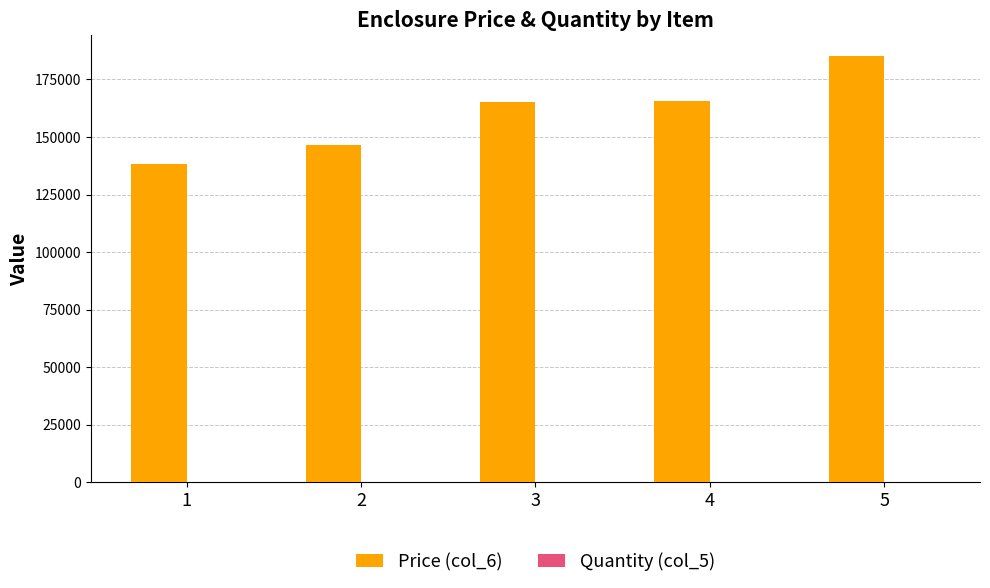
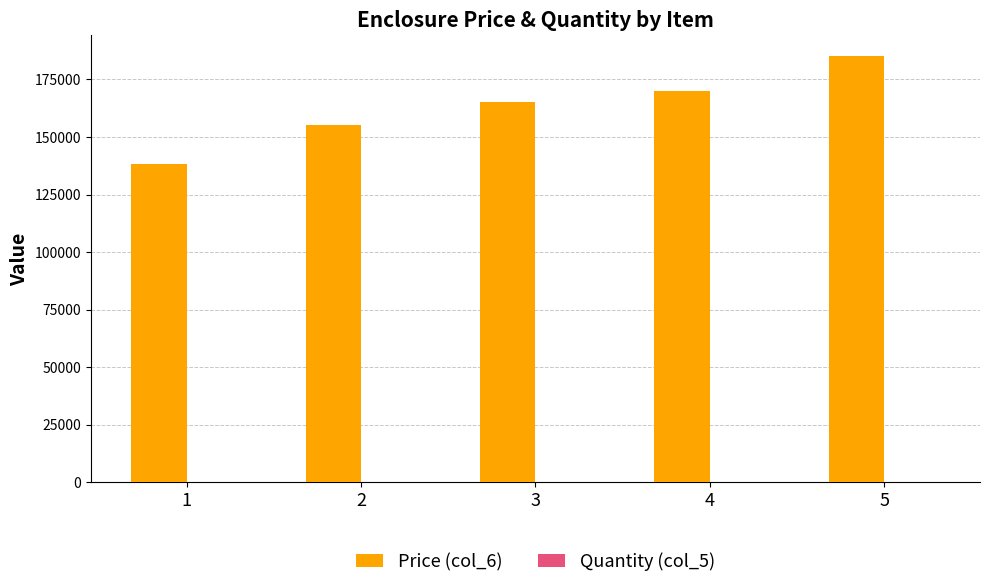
Price (col_6), 2: 147000 -> 155000
Price (col_6), 4: 166000 -> 170000
